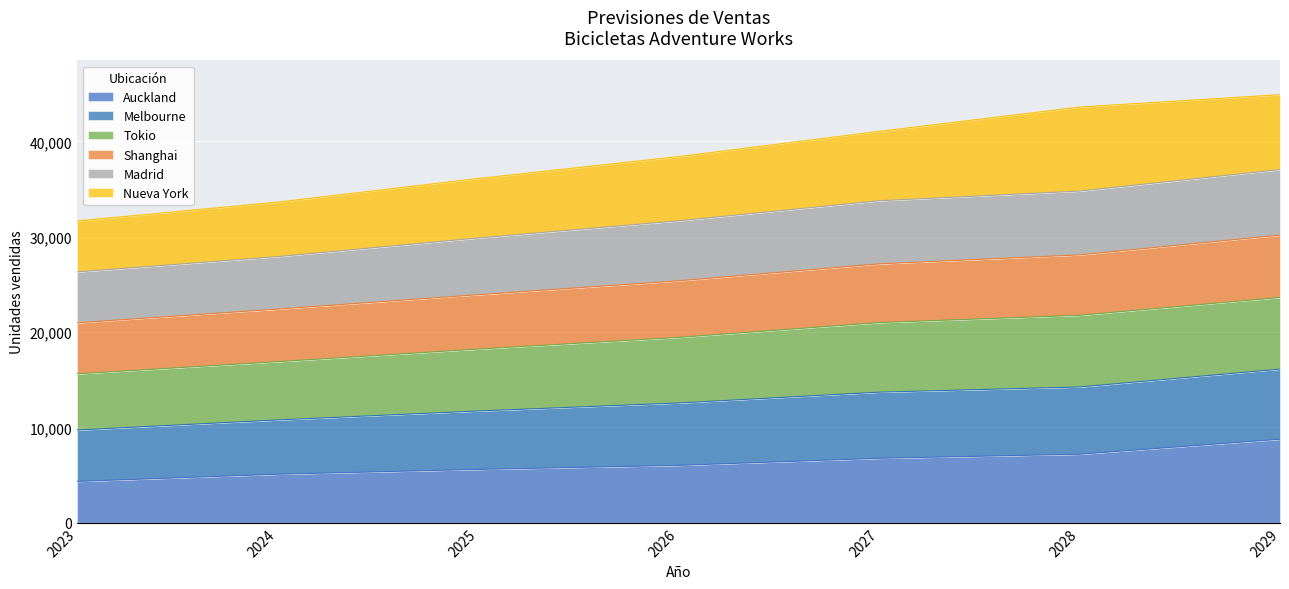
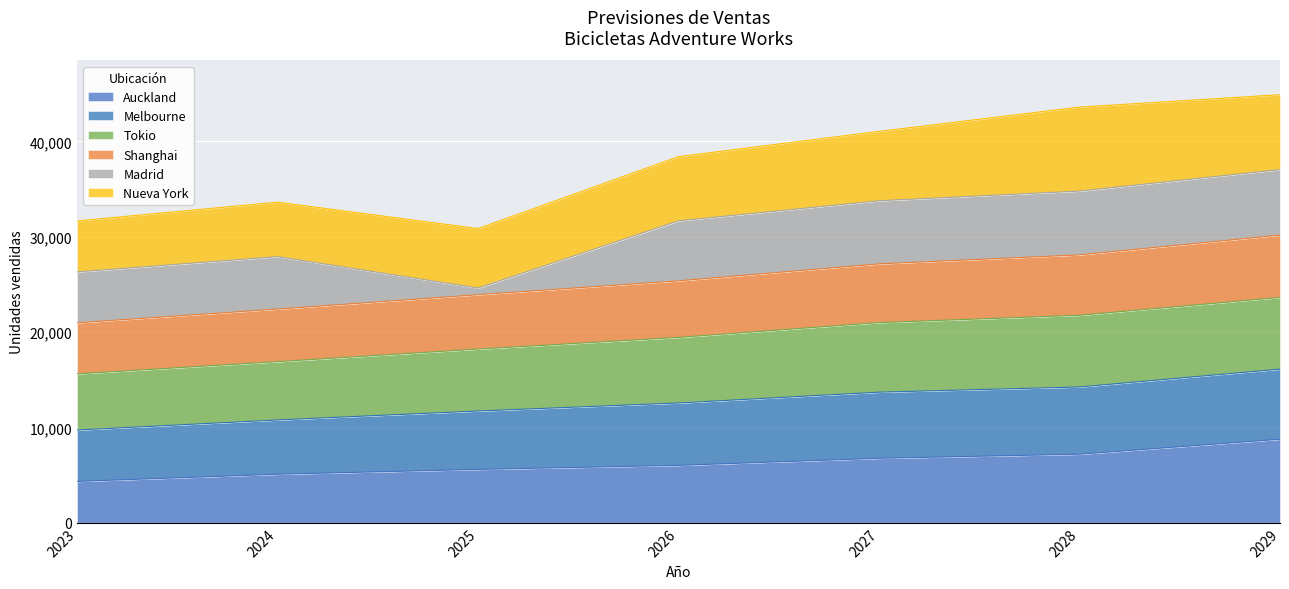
Madrid, 2025: 6,000 -> 1,000
